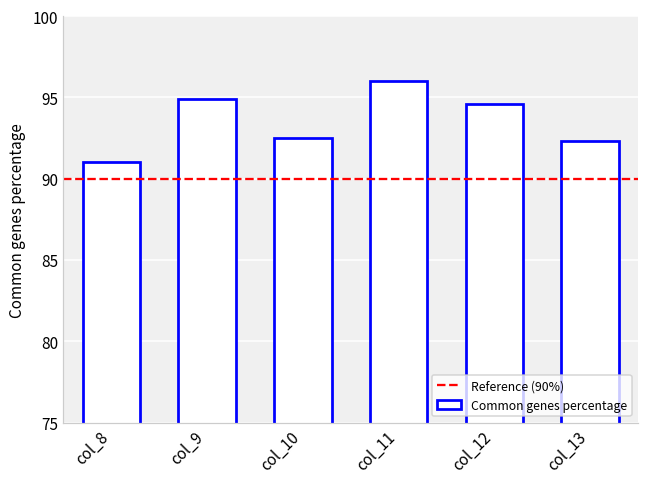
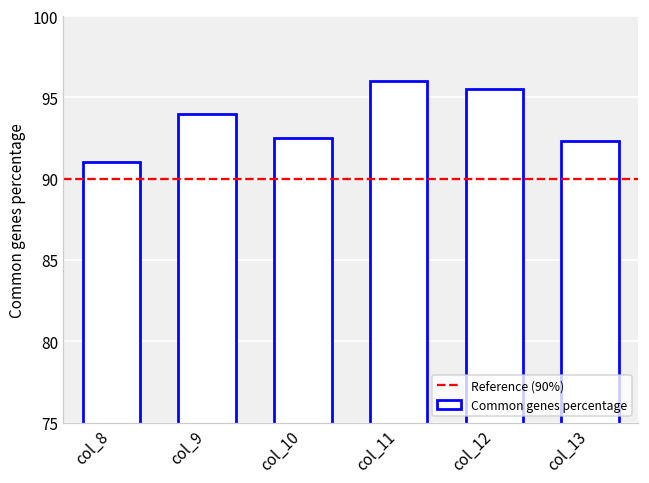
col_9: 94.9 -> 94.0
col_12: 94.6 -> 95.5
